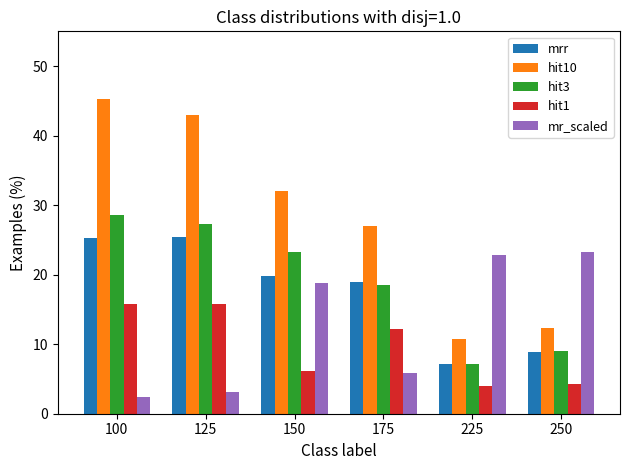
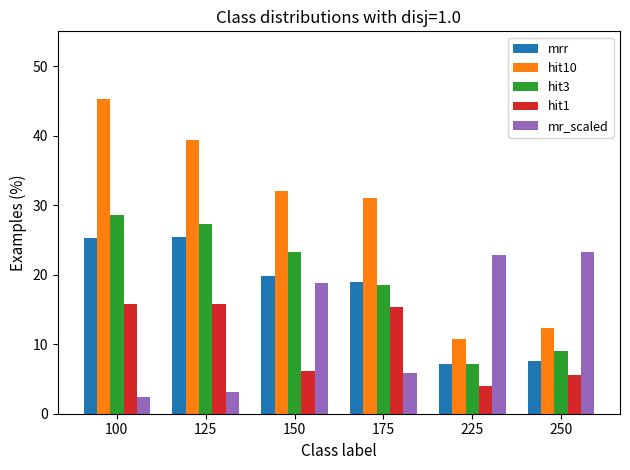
hit10, 125: 43 -> 39
hit10, 175: 27 -> 31
hit1, 175: 12 -> 15
mrr, 250: 9 -> 8
hit1, 250: 4 -> 6
